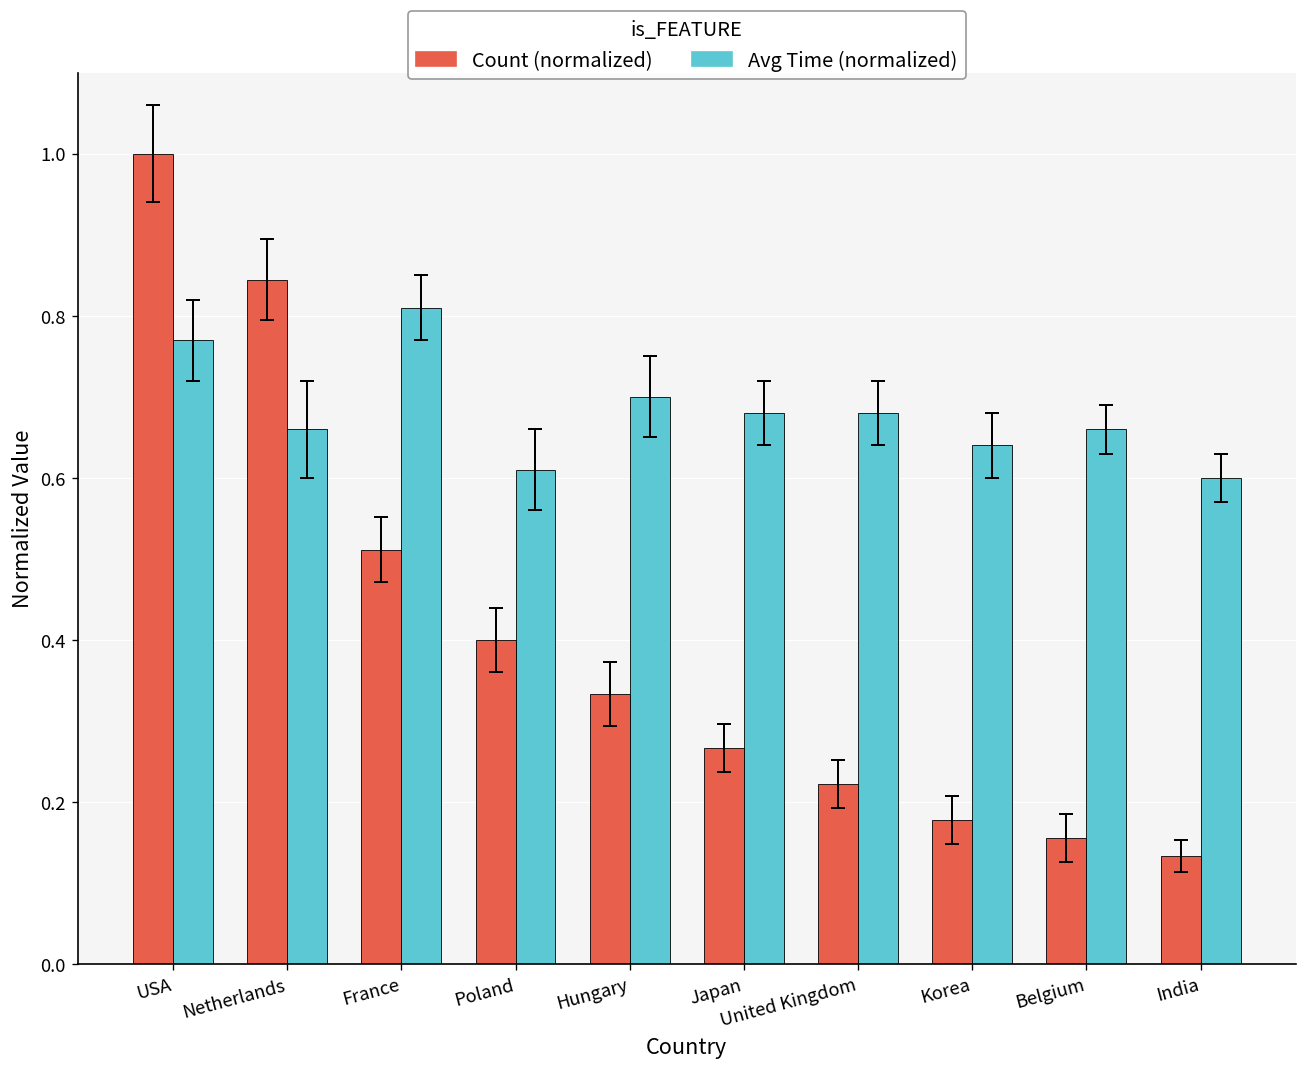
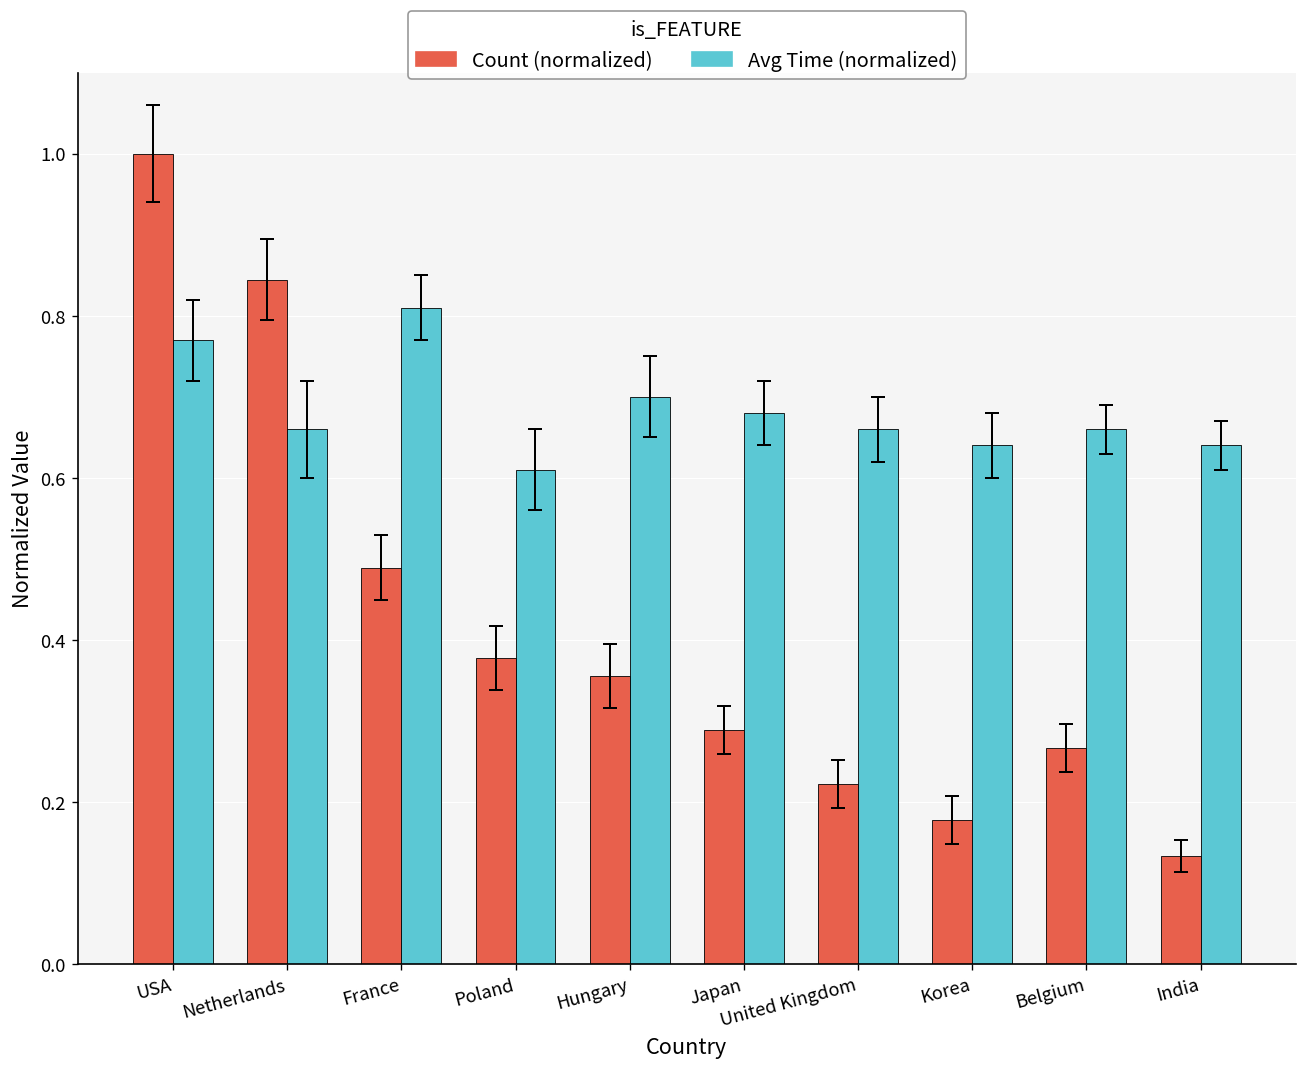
Count (normalized), France: 0.51 -> 0.49
Count (normalized), Poland: 0.40 -> 0.38
Count (normalized), Hungary: 0.33 -> 0.36
Count (normalized), Japan: 0.27 -> 0.29
Avg Time (normalized), United Kingdom: 0.68 -> 0.66
Count (normalized), Belgium: 0.16 -> 0.27
Avg Time (normalized), India: 0.60 -> 0.64
